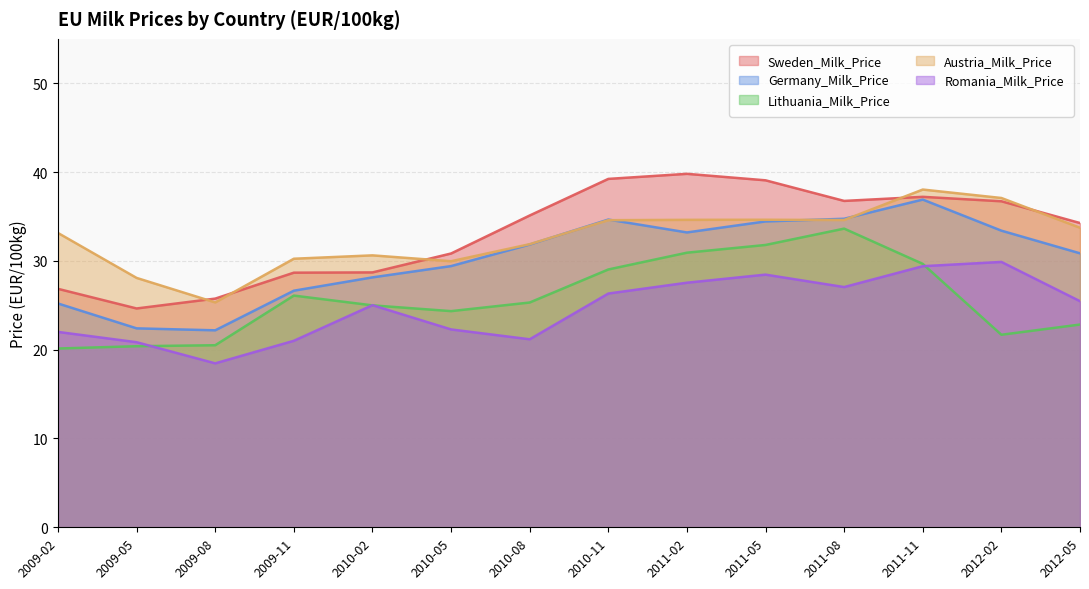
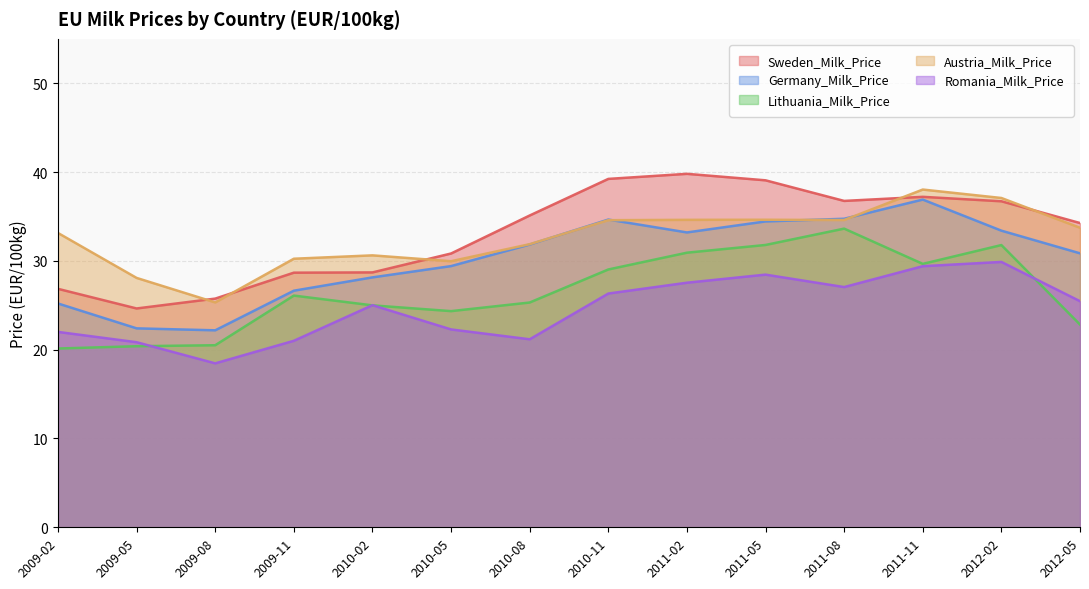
Lithuania_Milk_Price, 2012-02: 22 -> 32
